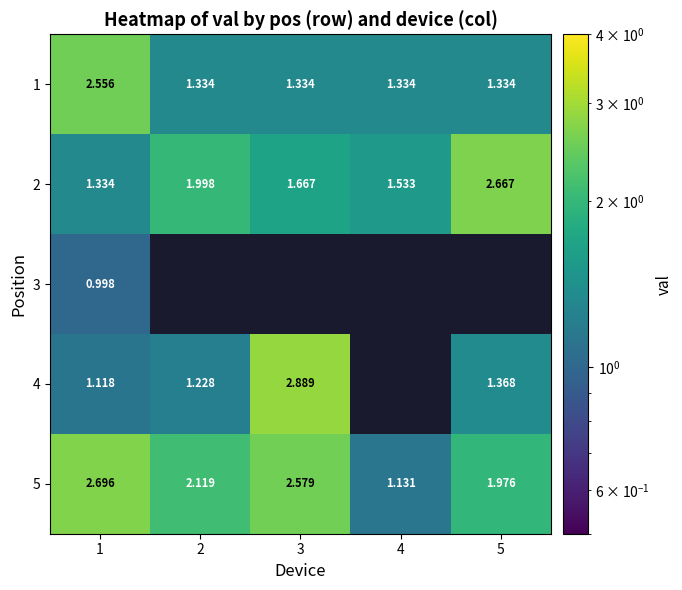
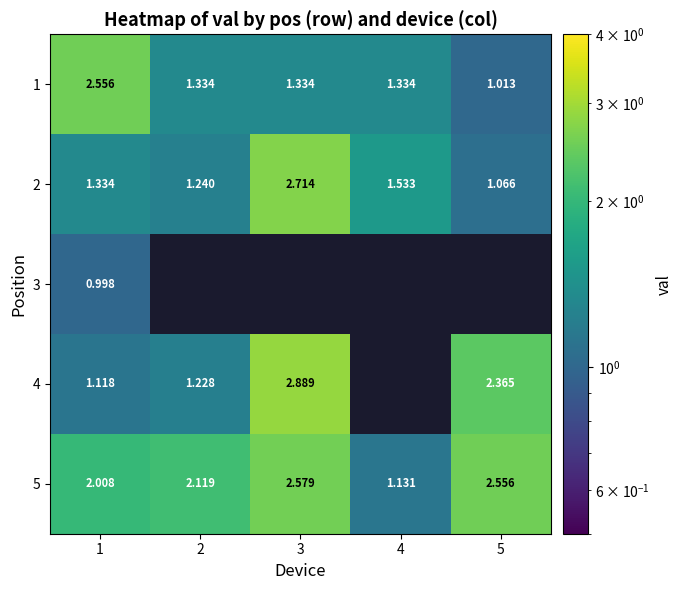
1, 5: 1.334 -> 1.013
2, 2: 1.998 -> 1.240
2, 3: 1.667 -> 2.714
2, 5: 2.667 -> 1.066
4, 5: 1.368 -> 2.365
5, 1: 2.696 -> 2.008
5, 5: 1.976 -> 2.556
